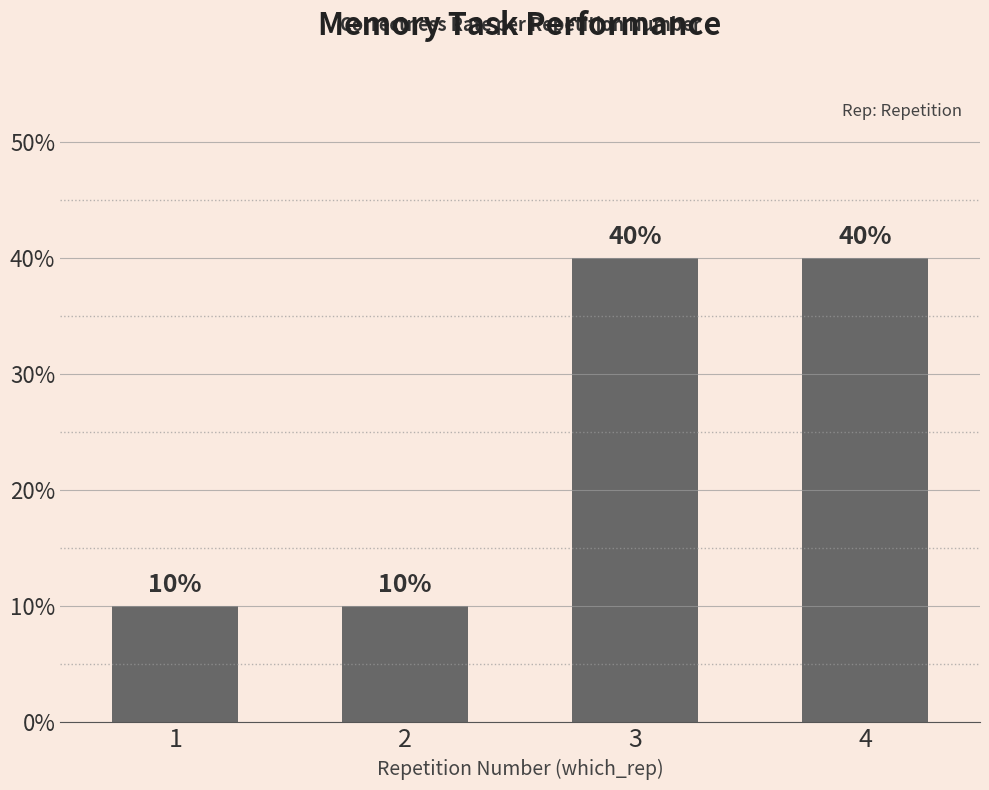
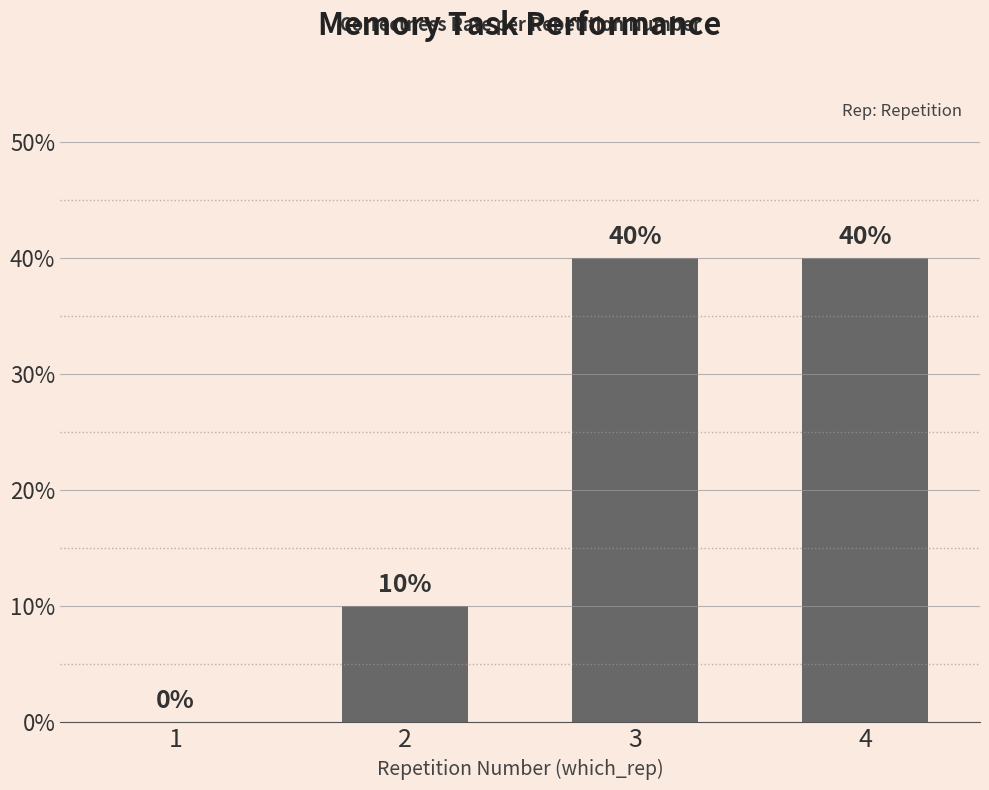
1: 10% -> 0%
